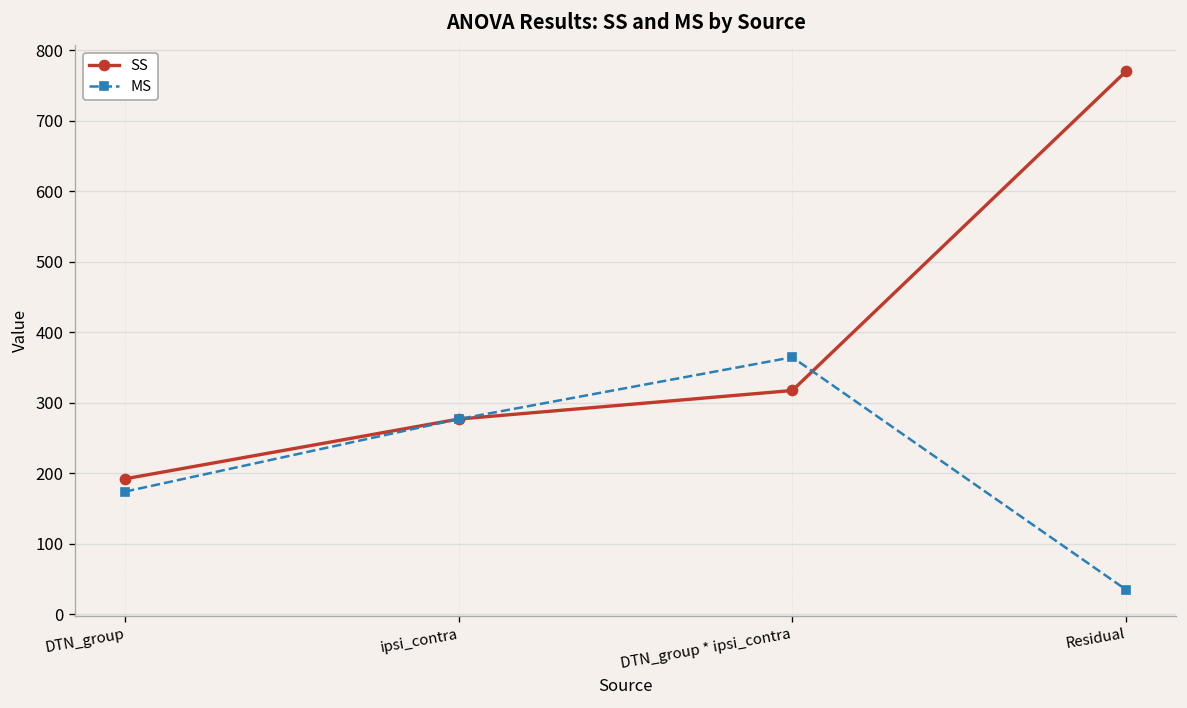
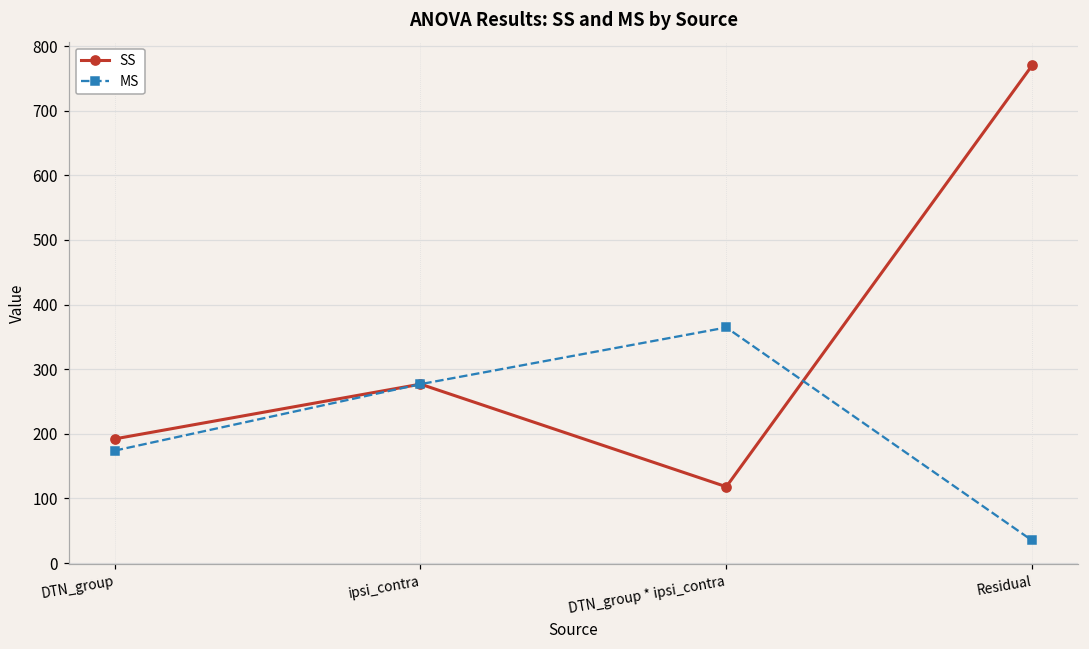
SS, DTN_group * ipsi_contra: 320 -> 120
